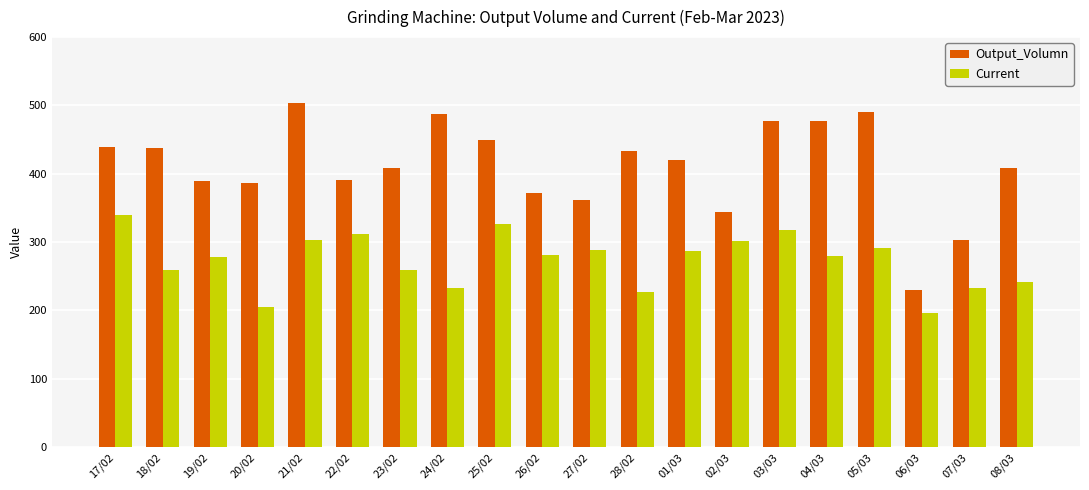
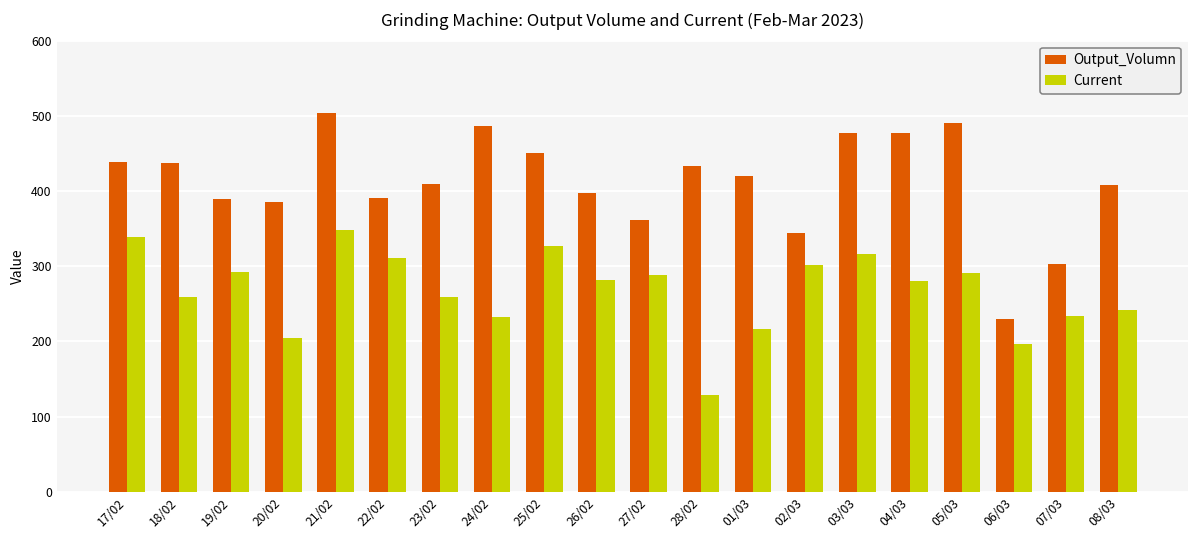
Current, 19/02: 280 -> 290
Current, 21/02: 300 -> 350
Output_Volumn, 26/02: 370 -> 400
Current, 28/02: 230 -> 130
Current, 01/03: 290 -> 220
